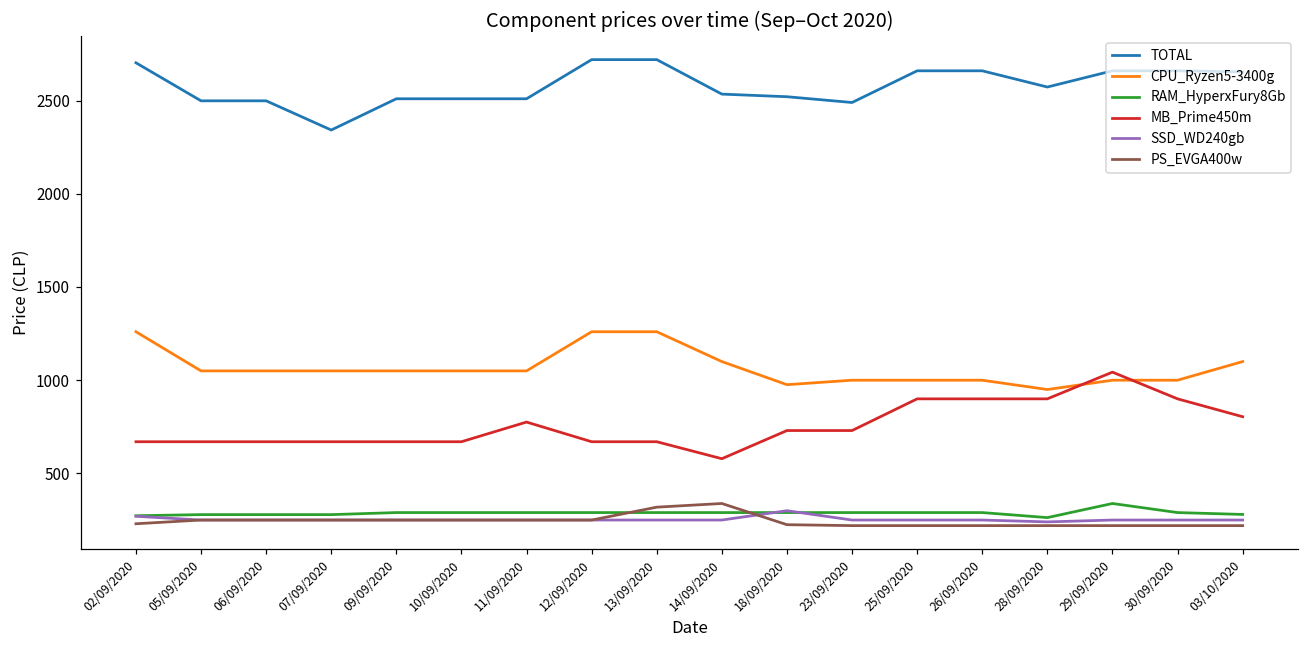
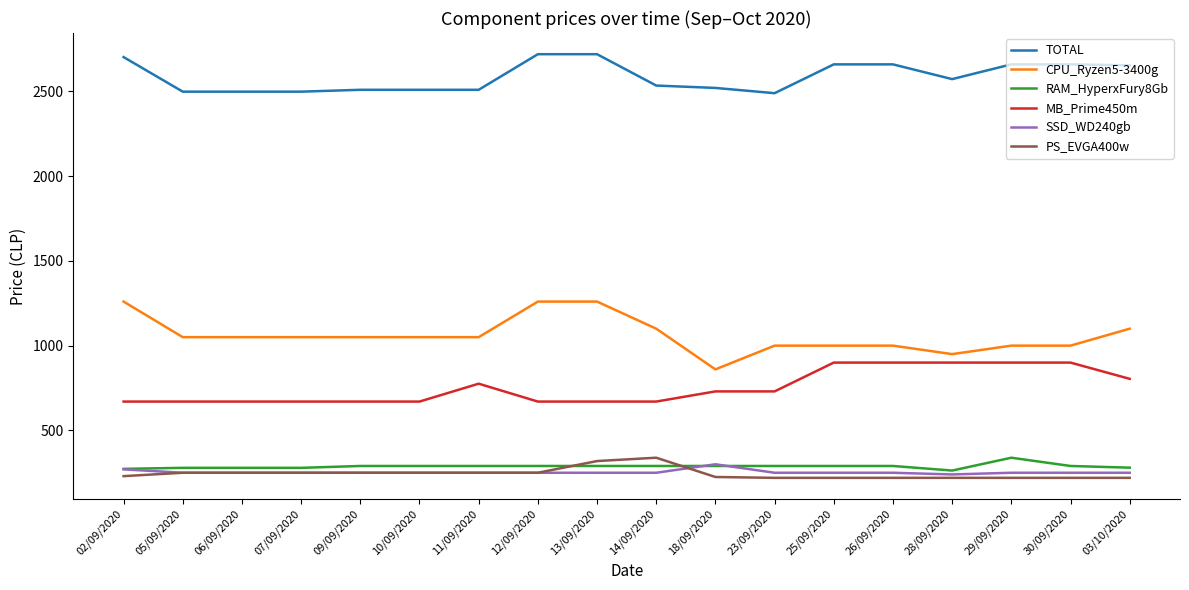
TOTAL, 07/09/2020: 2340 -> 2500
MB_Prime450m, 14/09/2020: 580 -> 670
CPU_Ryzen5-3400g, 18/09/2020: 980 -> 860
MB_Prime450m, 29/09/2020: 1040 -> 900
